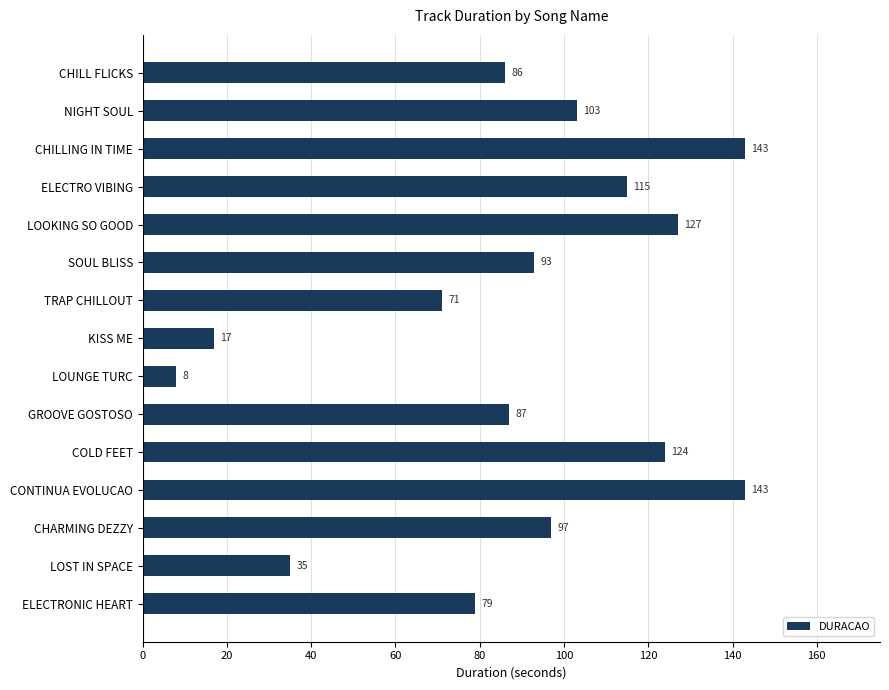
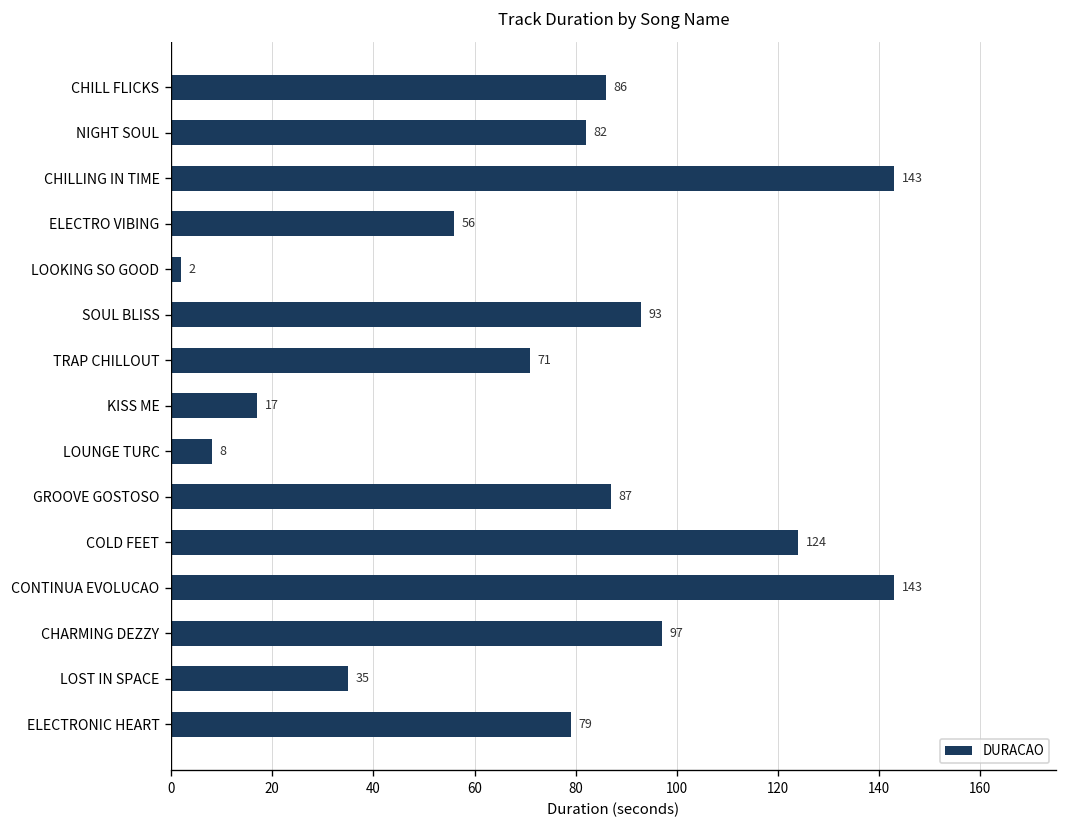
NIGHT SOUL: 103 -> 82
ELECTRO VIBING: 115 -> 56
LOOKING SO GOOD: 127 -> 2
